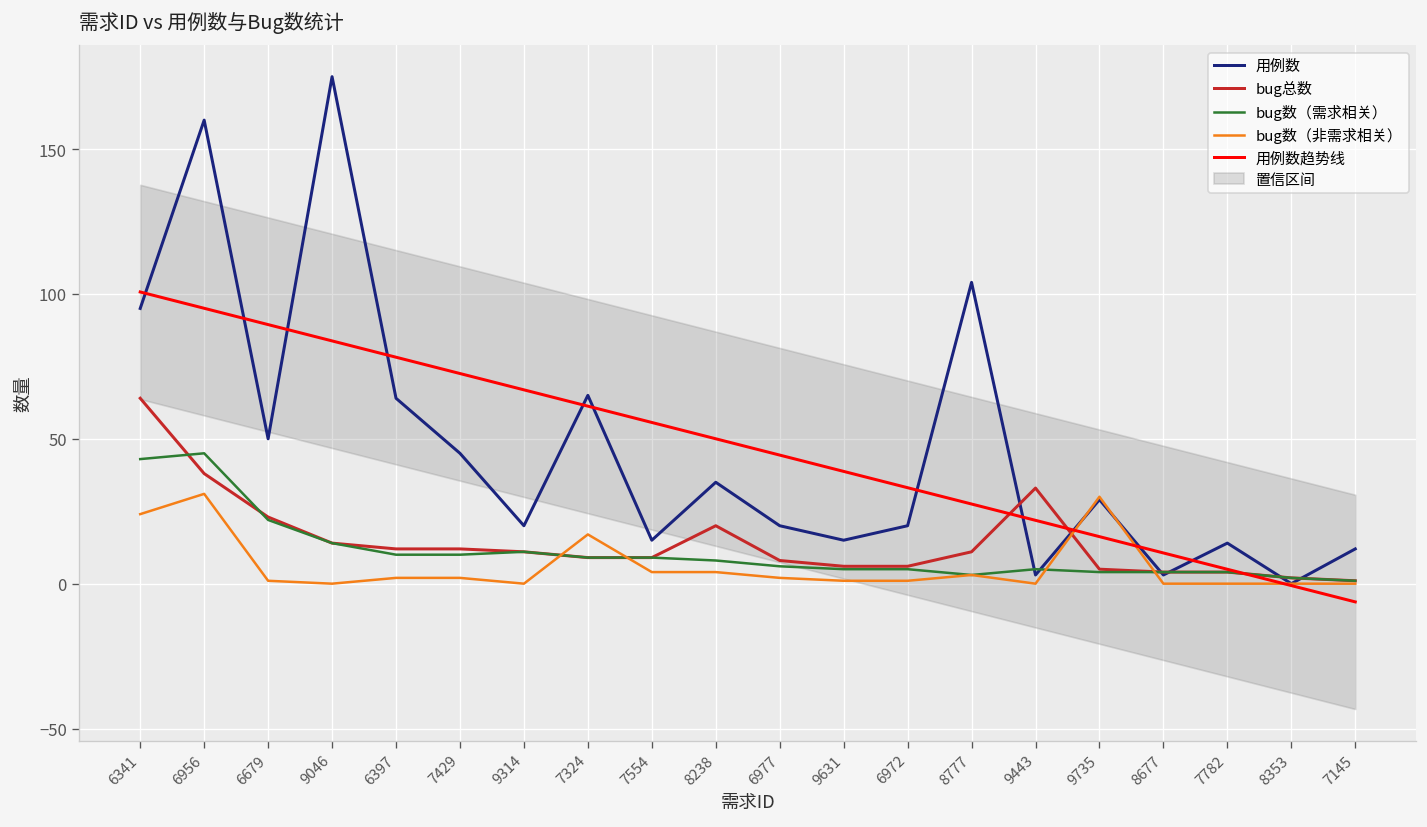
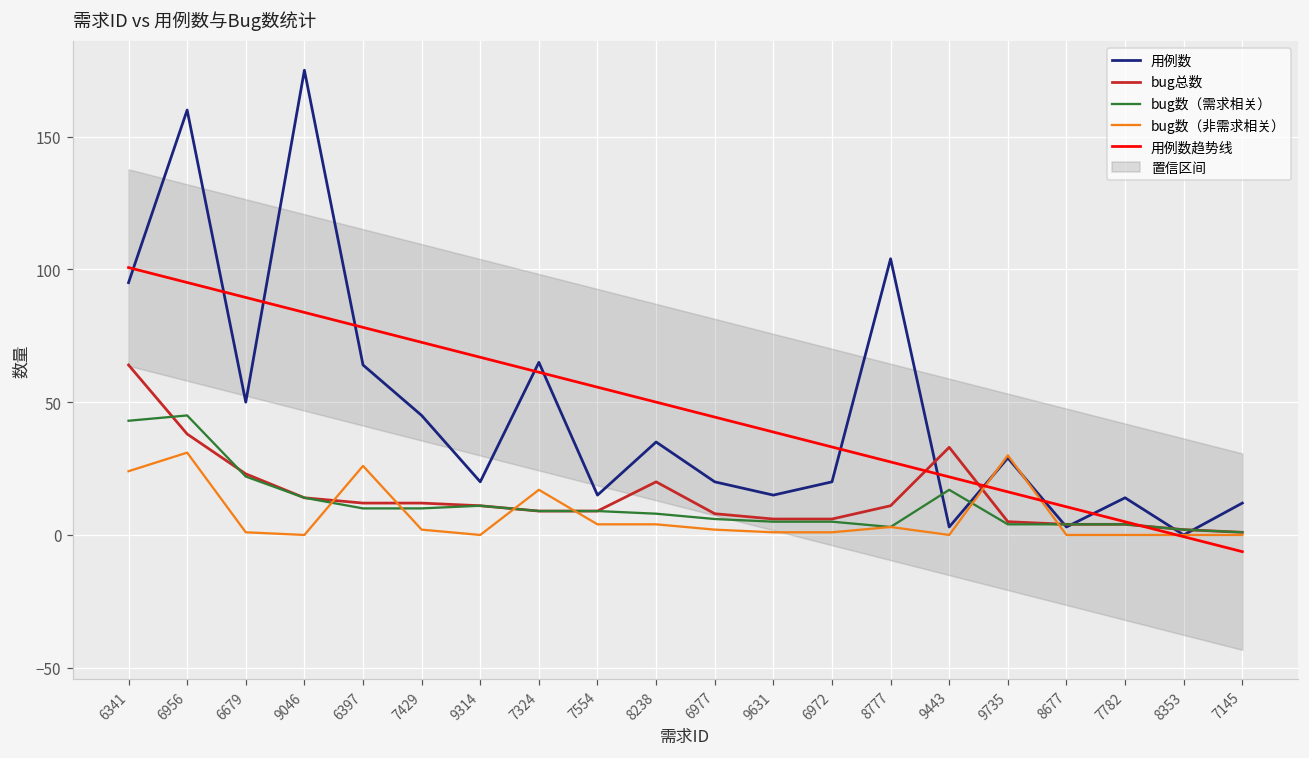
bug数（非需求相关）, 6397: 2 -> 26
bug数（需求相关）, 9443: 5 -> 17
